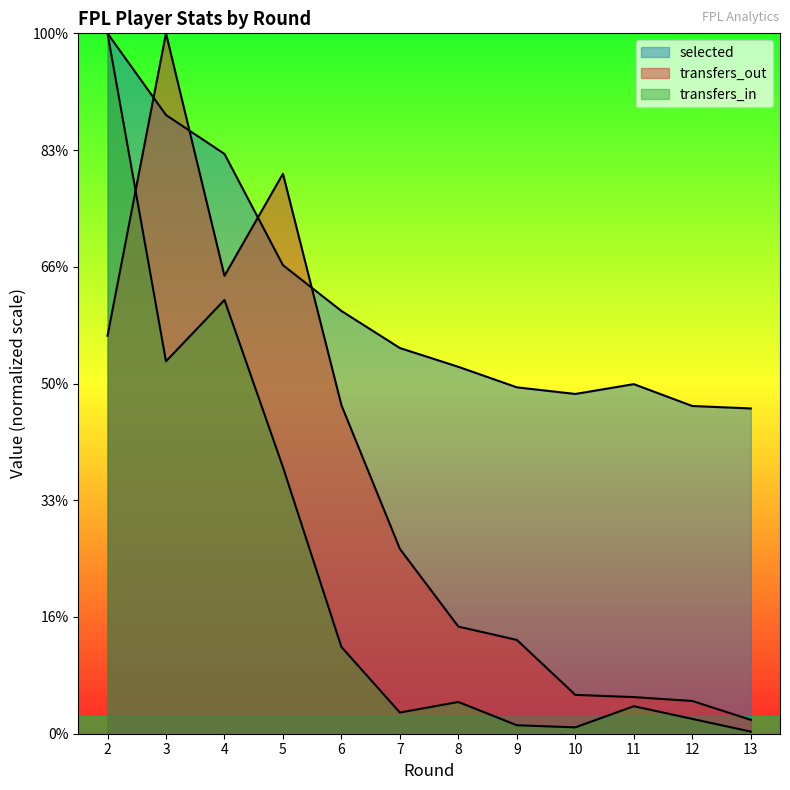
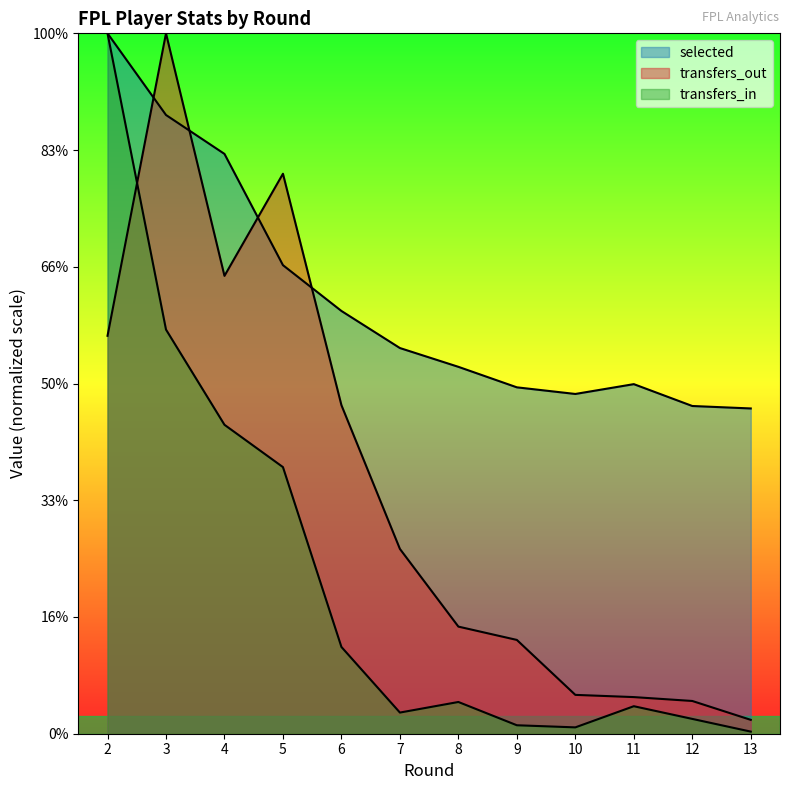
transfers_in, 3: 53% -> 58%
transfers_in, 4: 62% -> 44%
